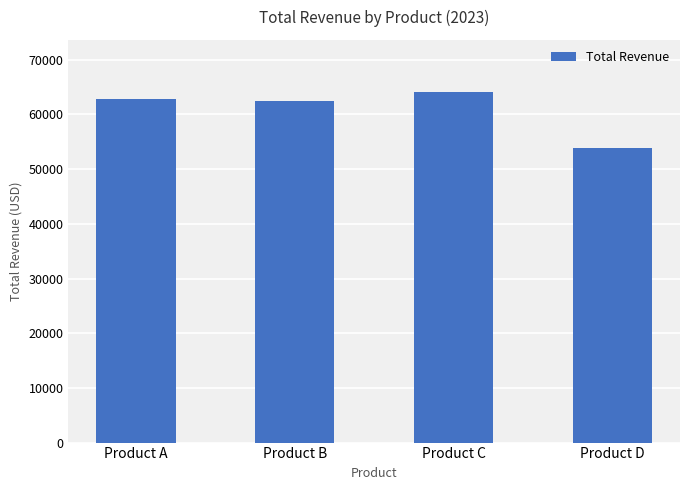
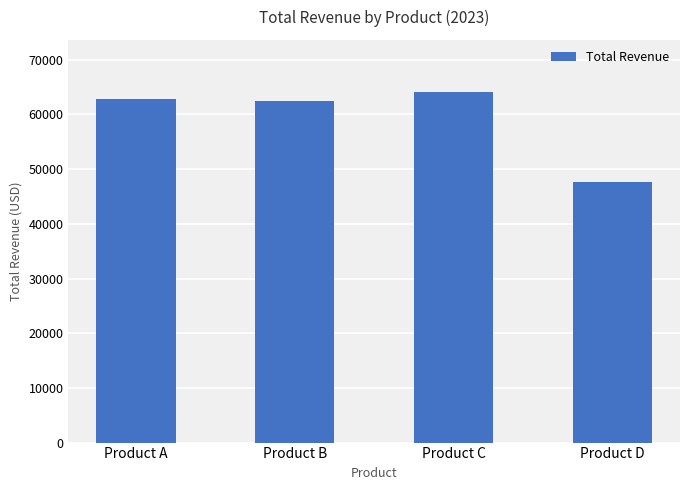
Product D: 54000 -> 48000
